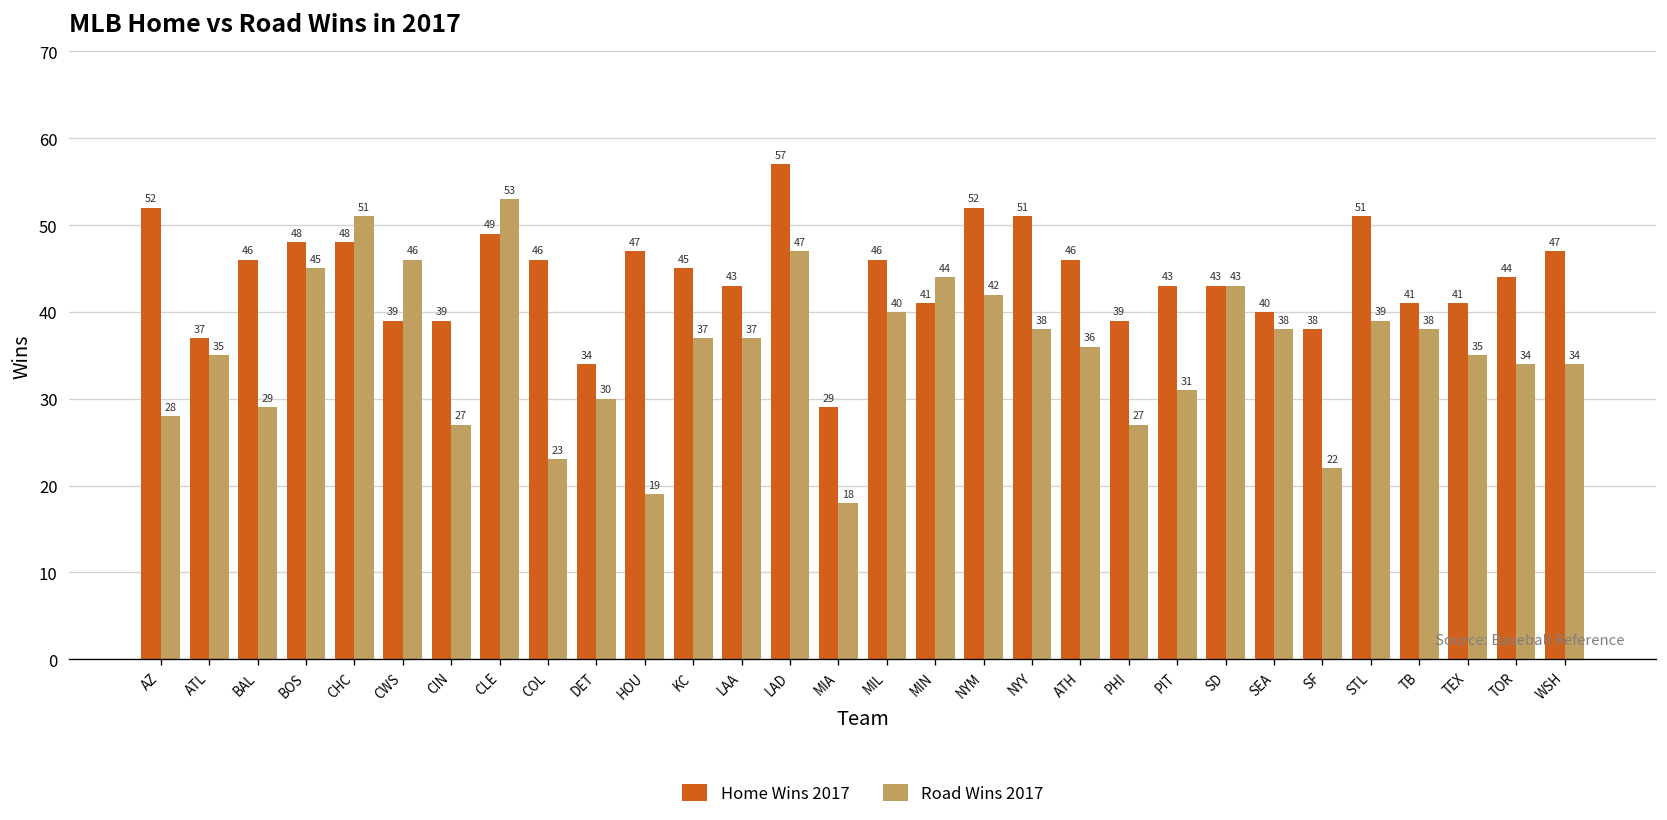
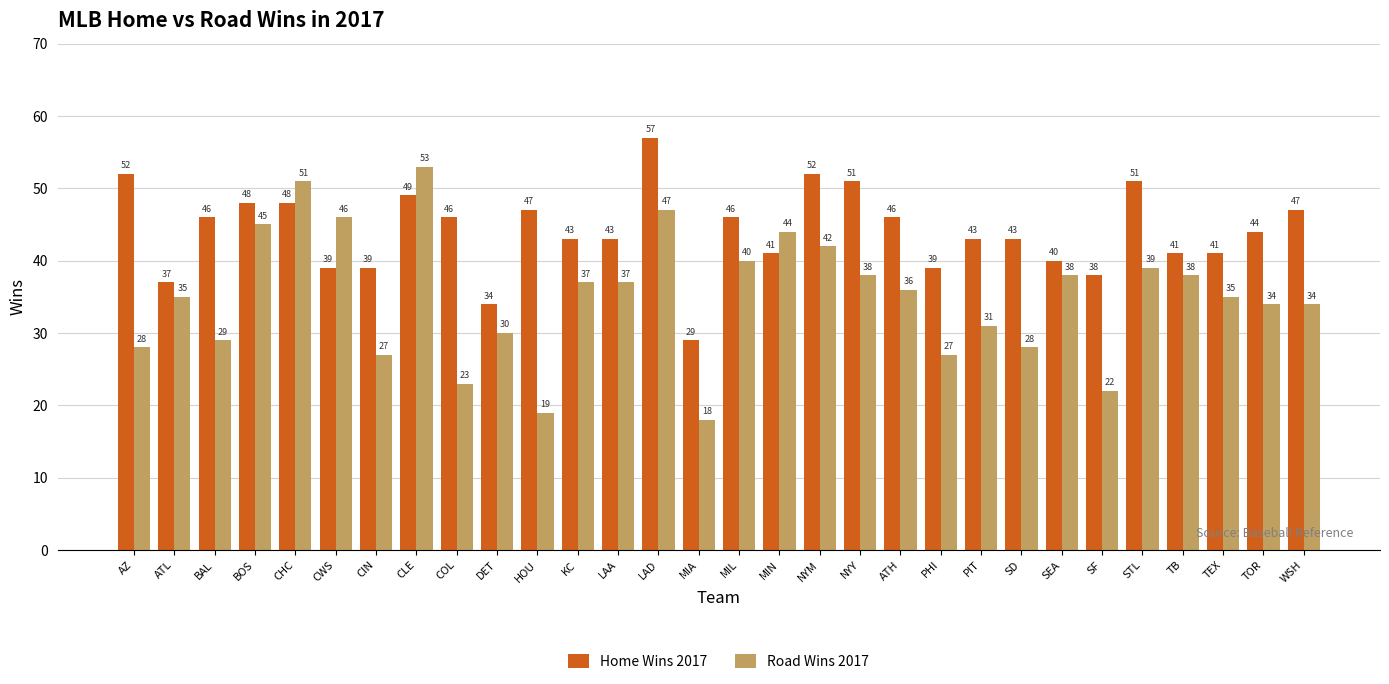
Home Wins 2017, KC: 45 -> 43
Road Wins 2017, SD: 43 -> 28
